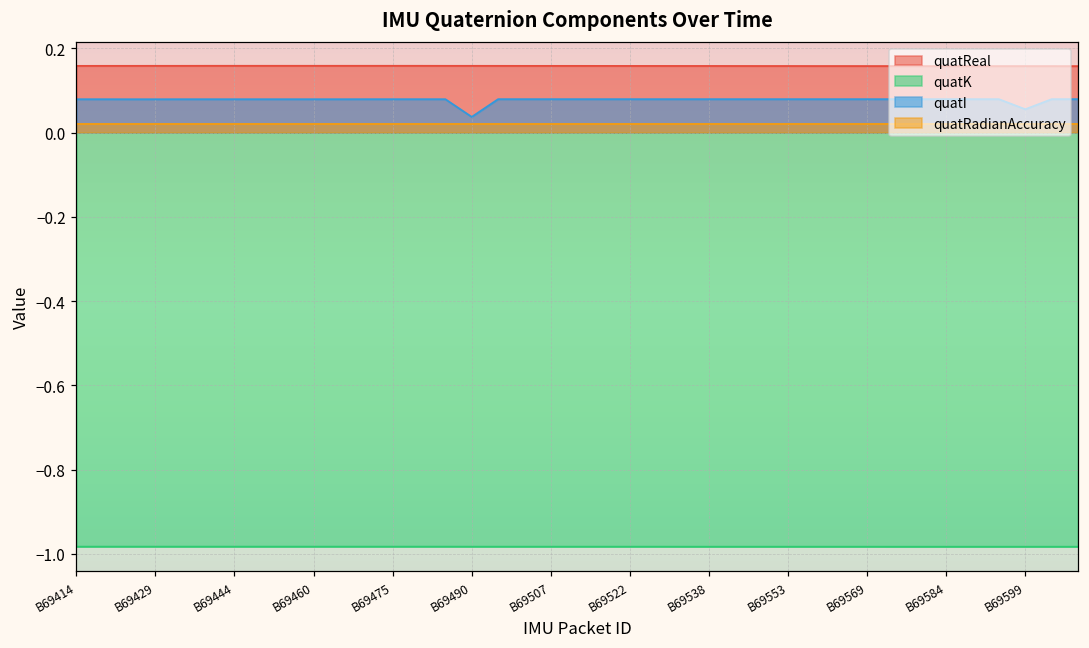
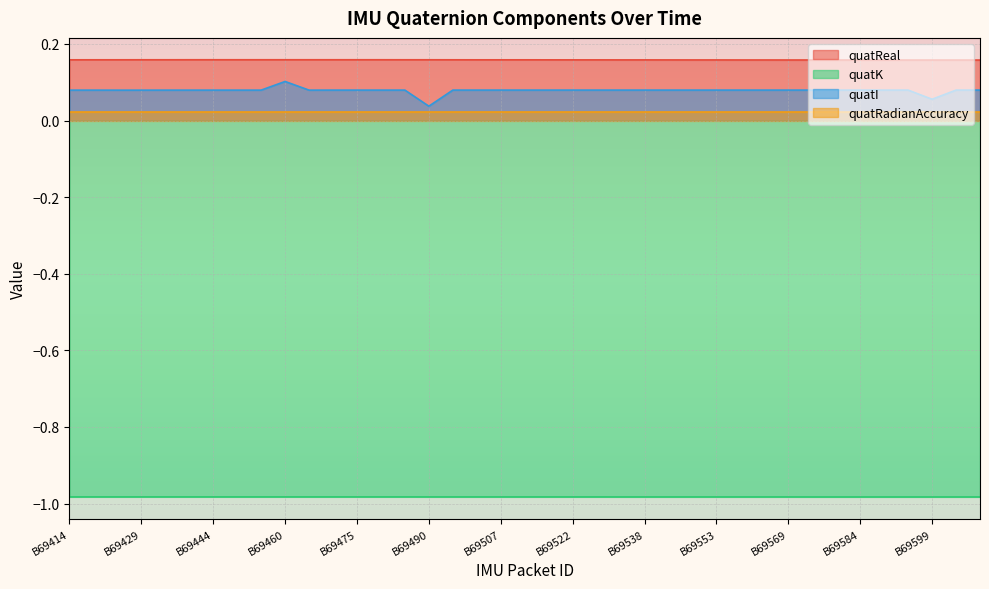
quatI, B69460: 0.08 -> 0.10
